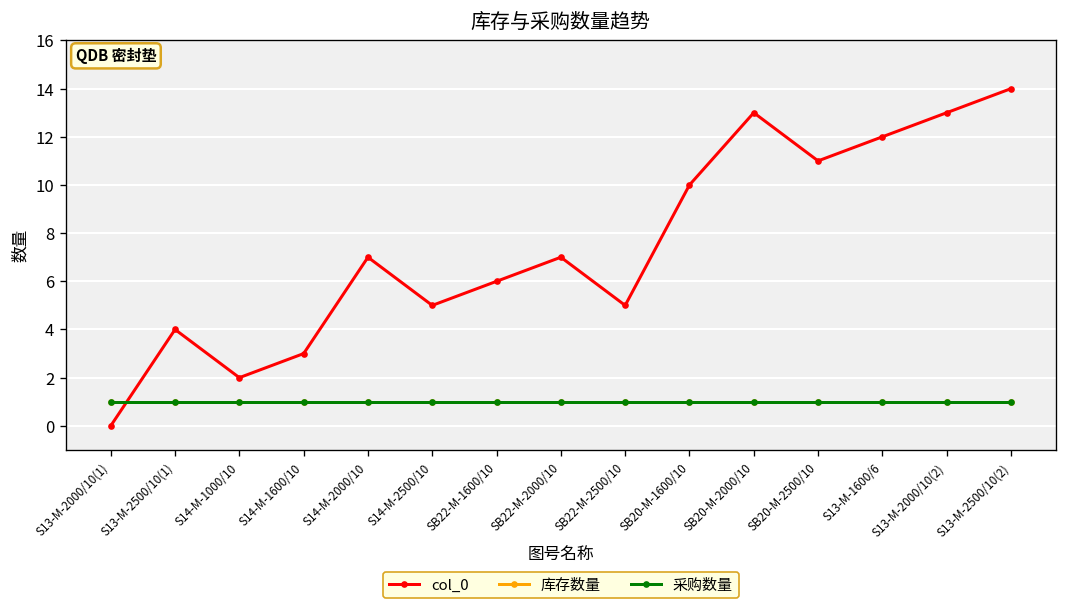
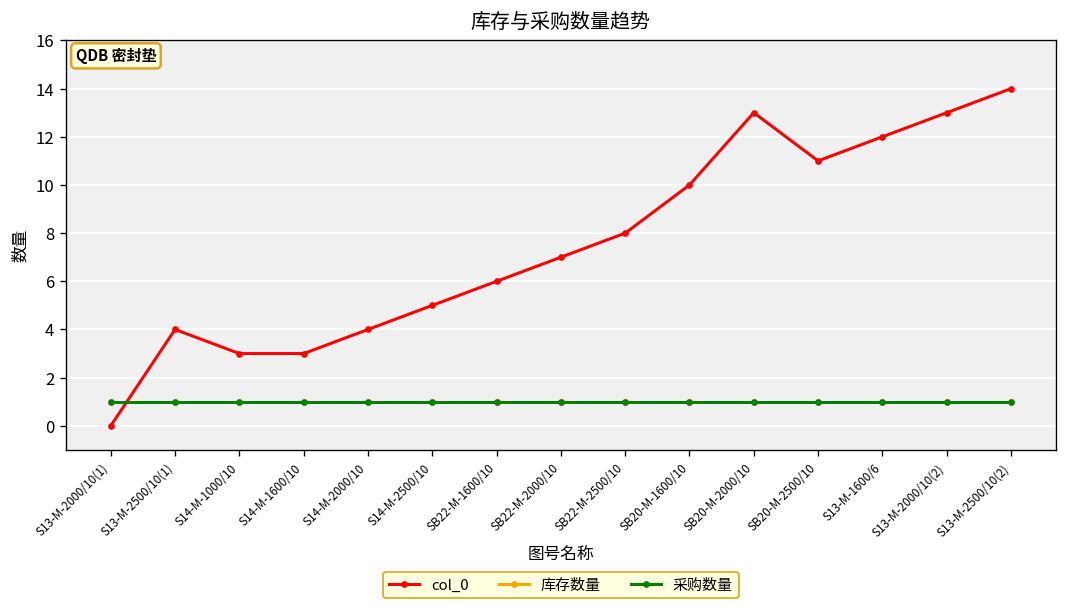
col_0, S14-M-1000/10: 2 -> 3
col_0, S14-M-2000/10: 7 -> 4
col_0, SB22-M-2500/10: 5 -> 8
